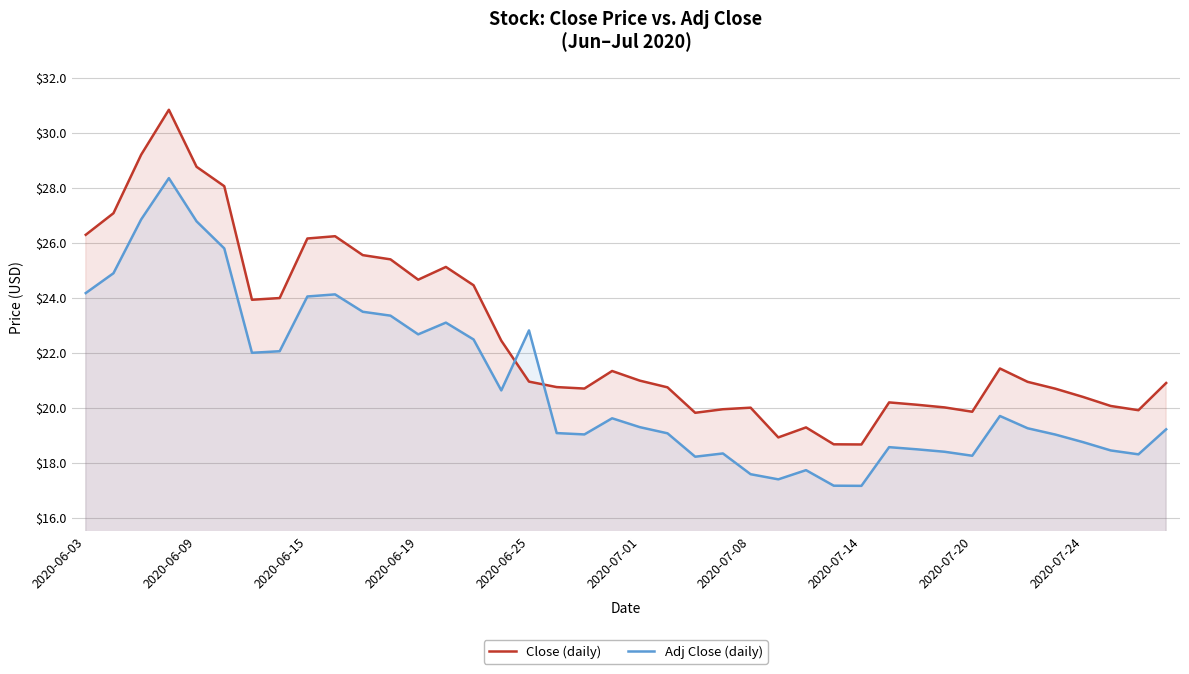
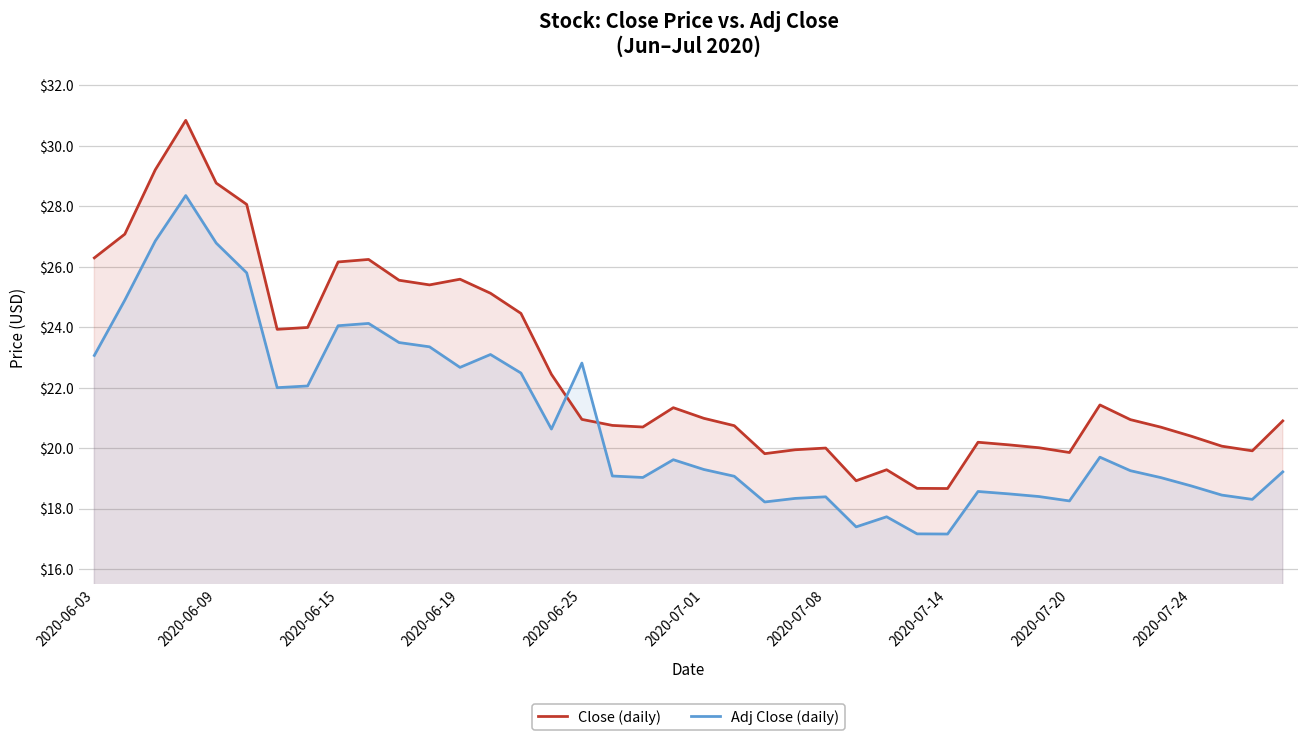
Adj Close (daily), 2020-06-03: $24.2 -> $23.1
Close (daily), 2020-06-19: $24.7 -> $25.6
Adj Close (daily), 2020-07-08: $17.6 -> $18.4
